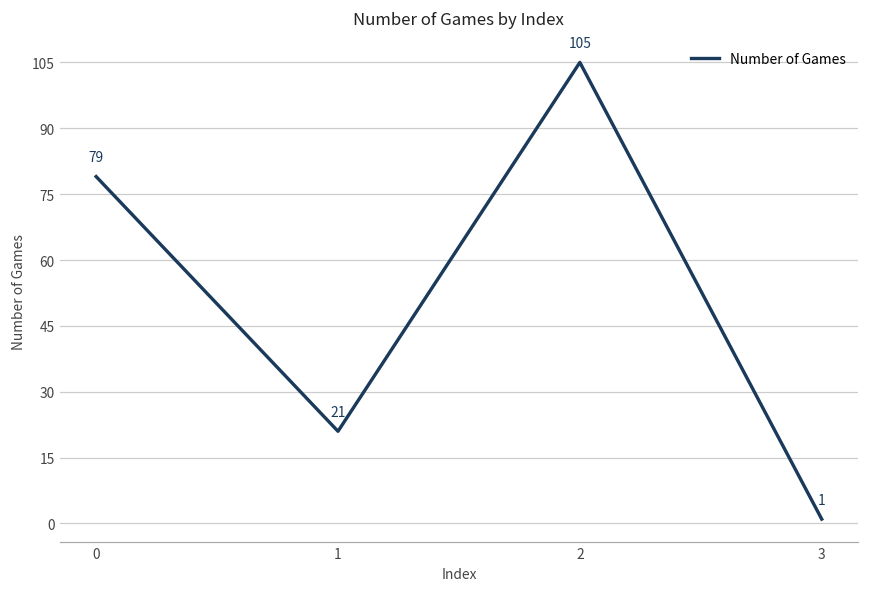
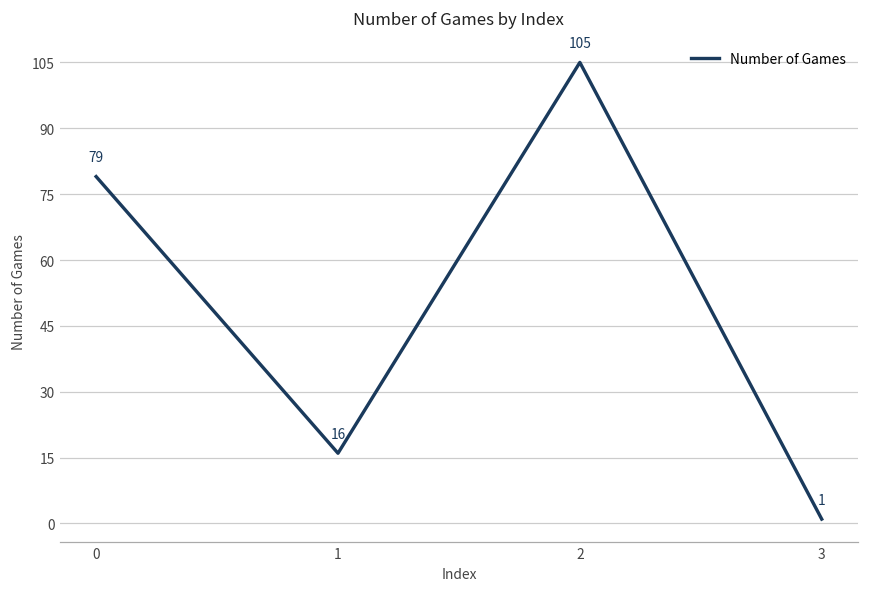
1: 21 -> 16
